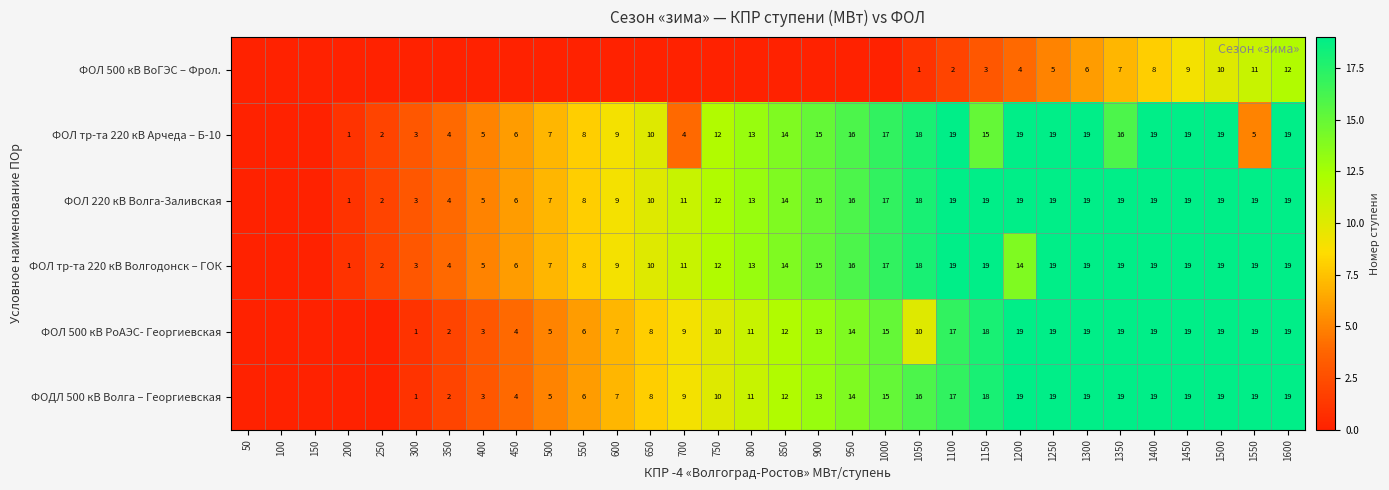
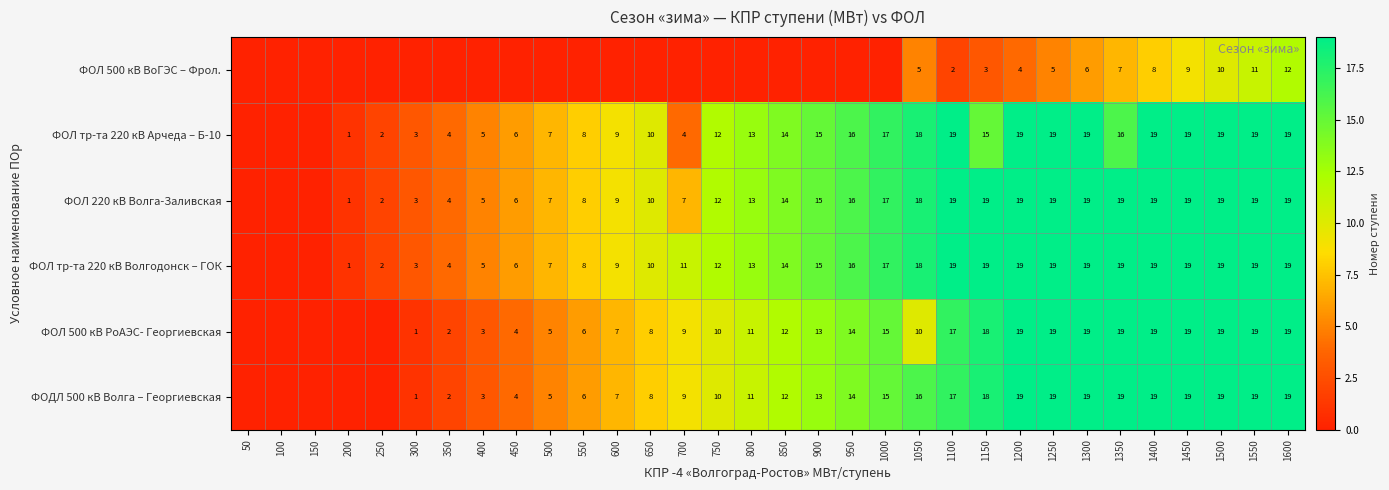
ФОЛ 500 кВ ВоГЭС – Фрол., 1050: 1 -> 5
ФОЛ тр-та 220 кВ Арчеда – Б-10, 1550: 5 -> 19
ФОЛ 220 кВ Волга-Заливская, 700: 11 -> 7
ФОЛ тр-та 220 кВ Волгодонск – ГОК, 1200: 14 -> 19
